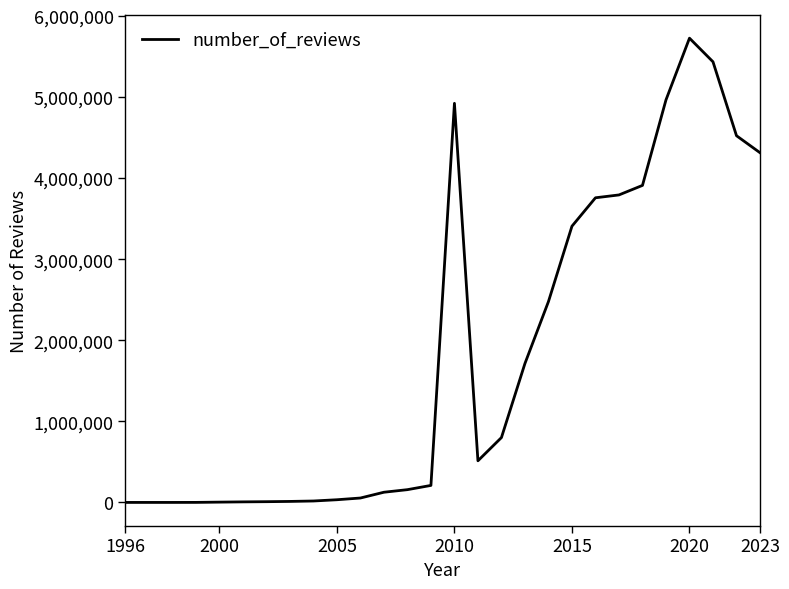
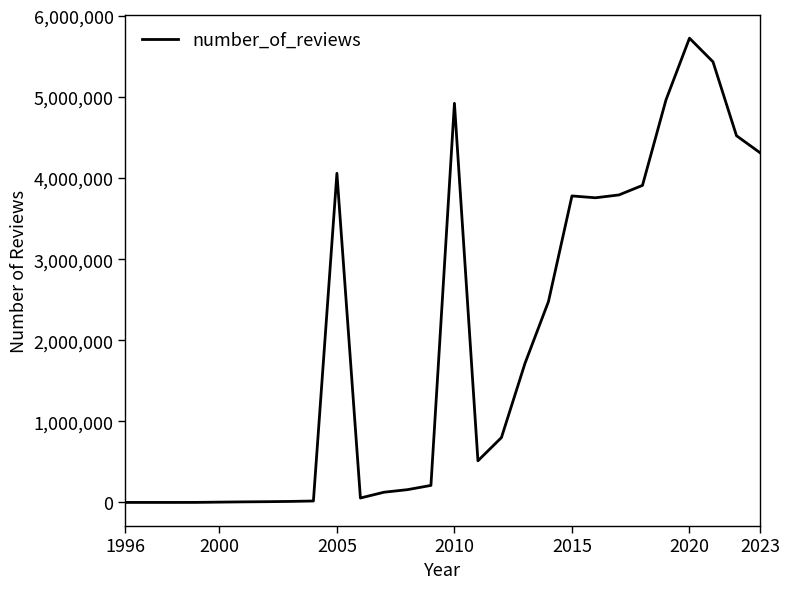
2005: 0 -> 4,100,000
2015: 3,400,000 -> 3,800,000
